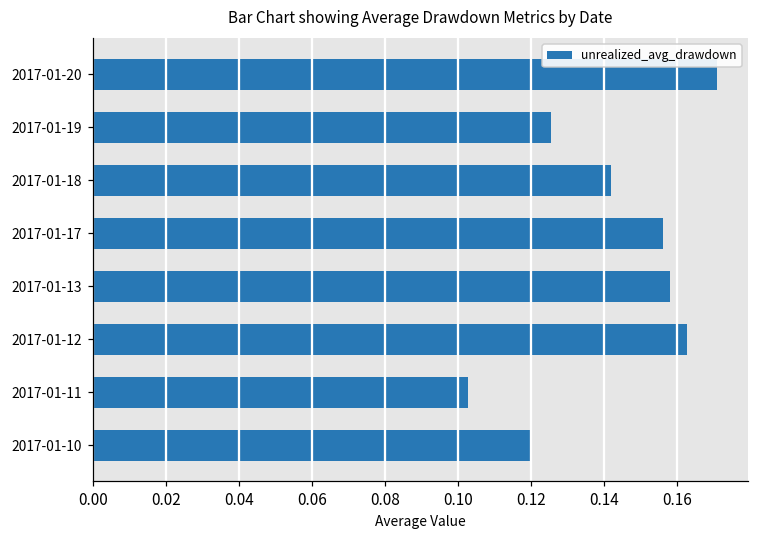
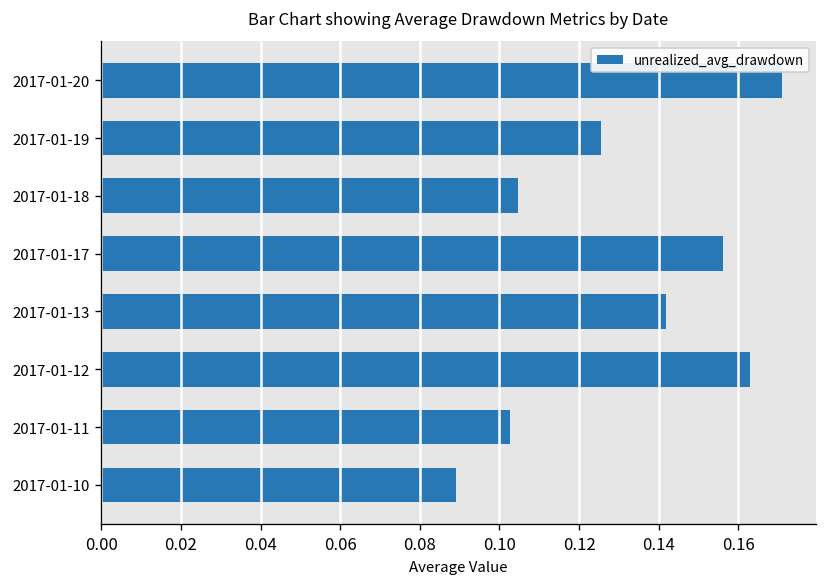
2017-01-18: 0.142 -> 0.105
2017-01-13: 0.158 -> 0.142
2017-01-10: 0.120 -> 0.089
